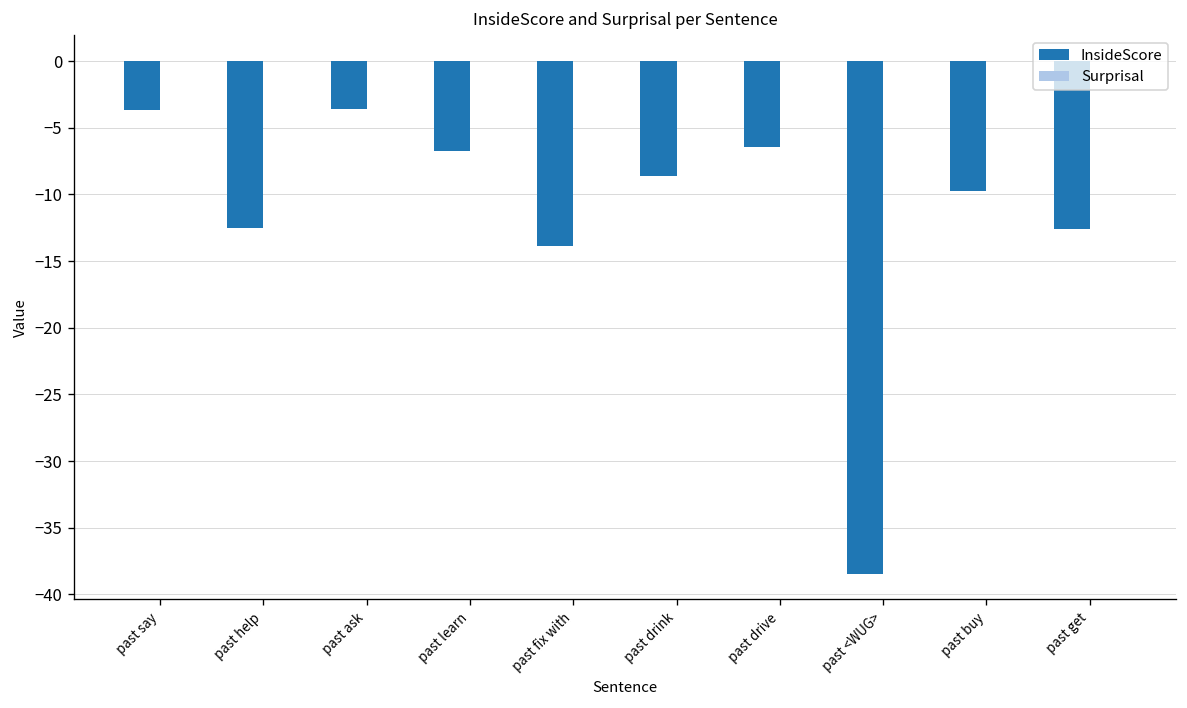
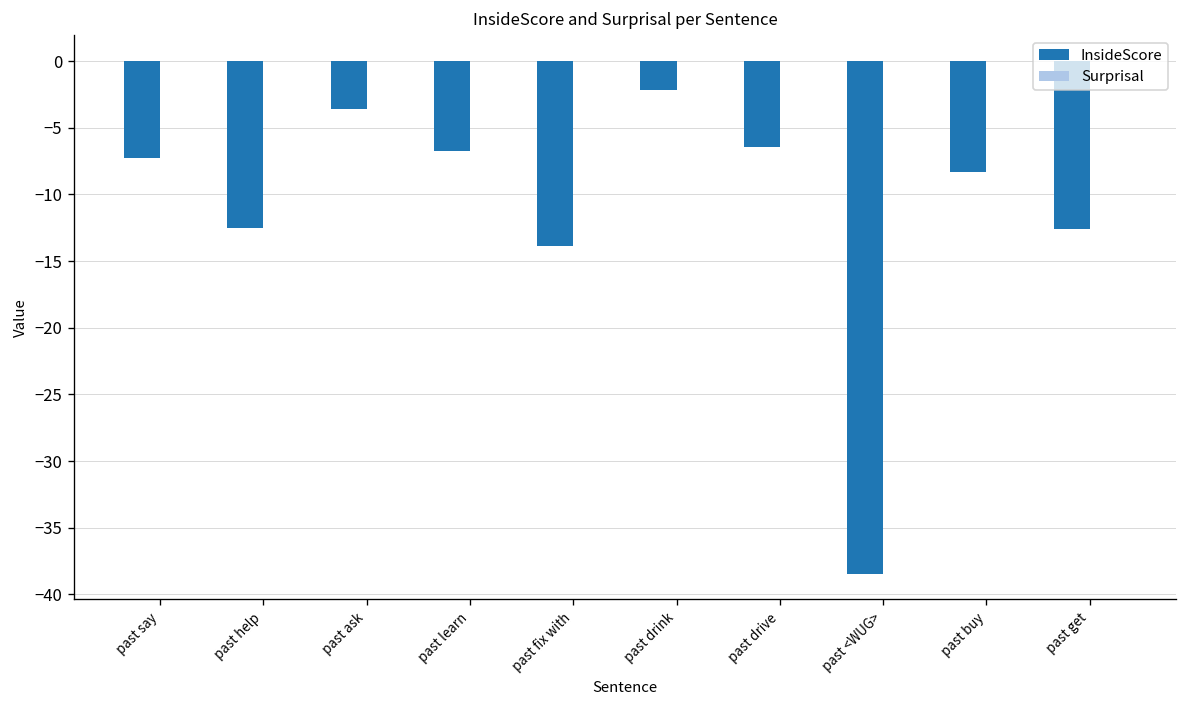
InsideScore, past say: -3.7 -> -7.3
InsideScore, past drink: -8.6 -> -2.1
InsideScore, past buy: -9.8 -> -8.3
